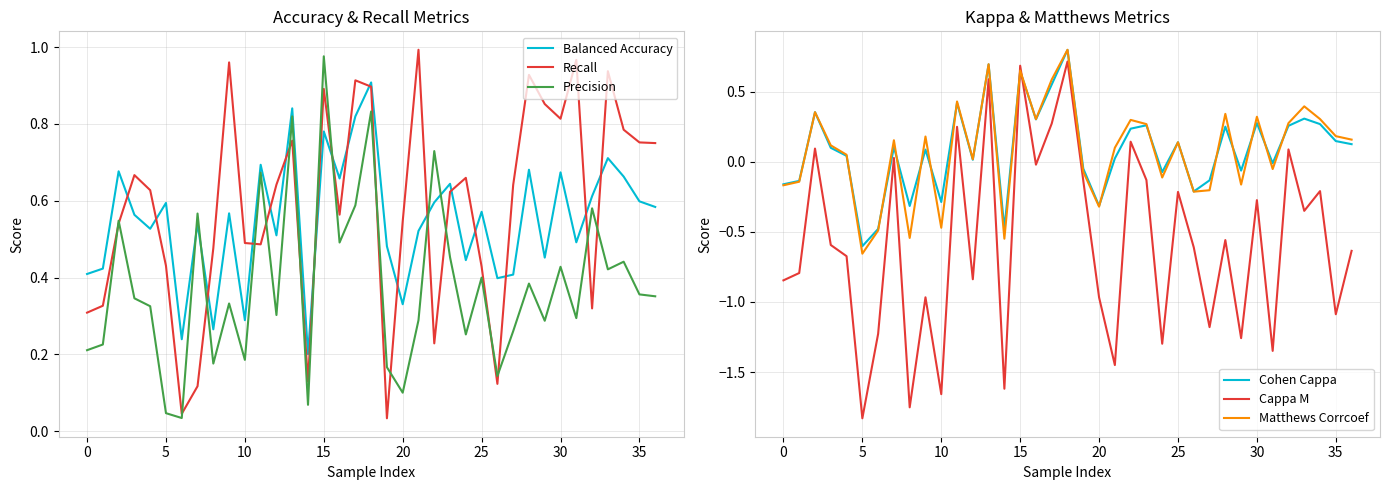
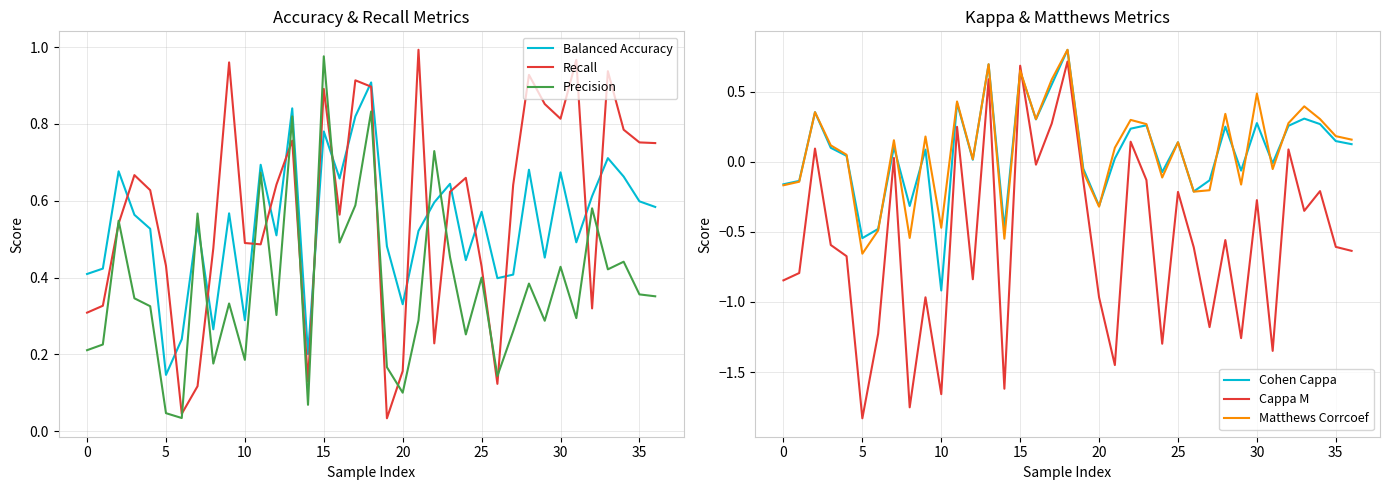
Accuracy & Recall Metrics, Balanced Accuracy, 5: 0.59 -> 0.15
Accuracy & Recall Metrics, Recall, 20: 0.55 -> 0.16
Kappa & Matthews Metrics, Cohen Cappa, 5: -0.60 -> -0.54
Kappa & Matthews Metrics, Cohen Cappa, 10: -0.29 -> -0.92
Kappa & Matthews Metrics, Matthews Corrcoef, 30: 0.32 -> 0.49
Kappa & Matthews Metrics, Cappa M, 35: -1.09 -> -0.61
